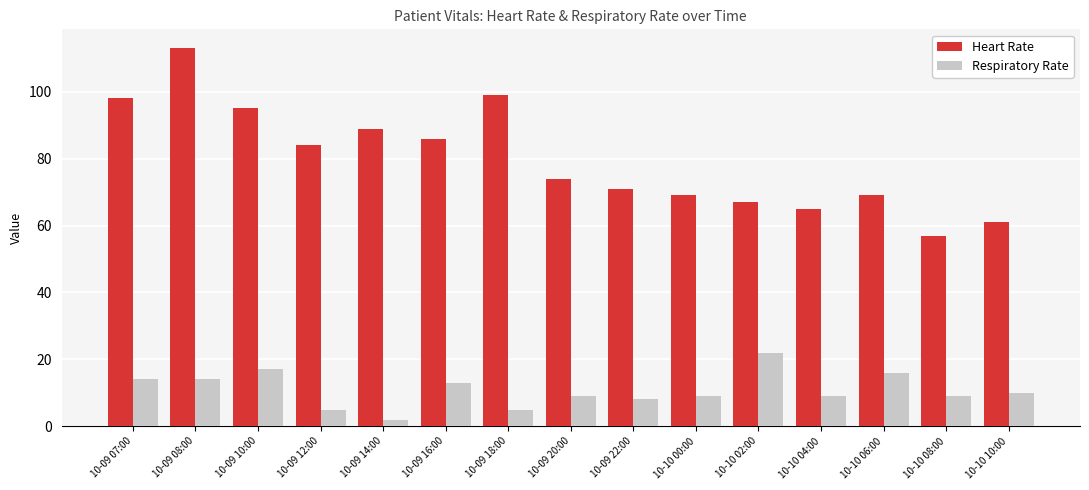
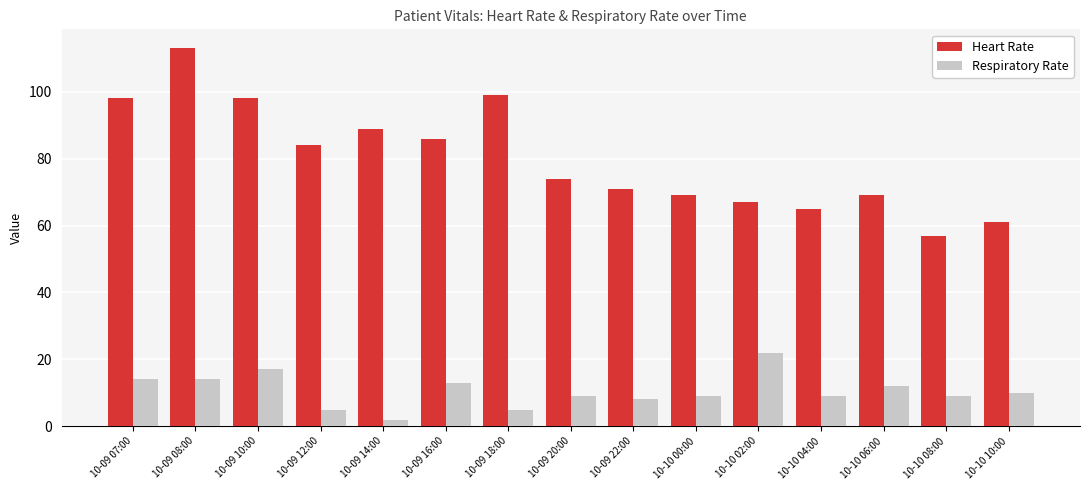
Heart Rate, 10-09 10:00: 95 -> 98
Respiratory Rate, 10-10 06:00: 16 -> 12
